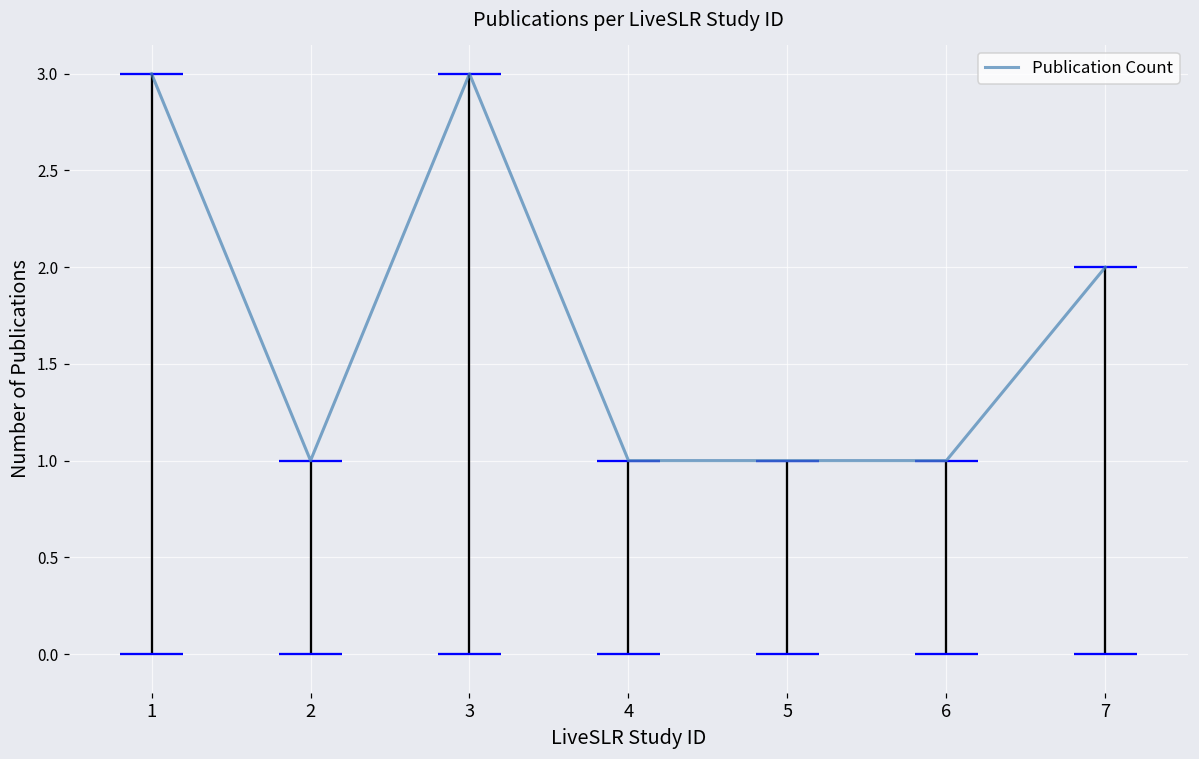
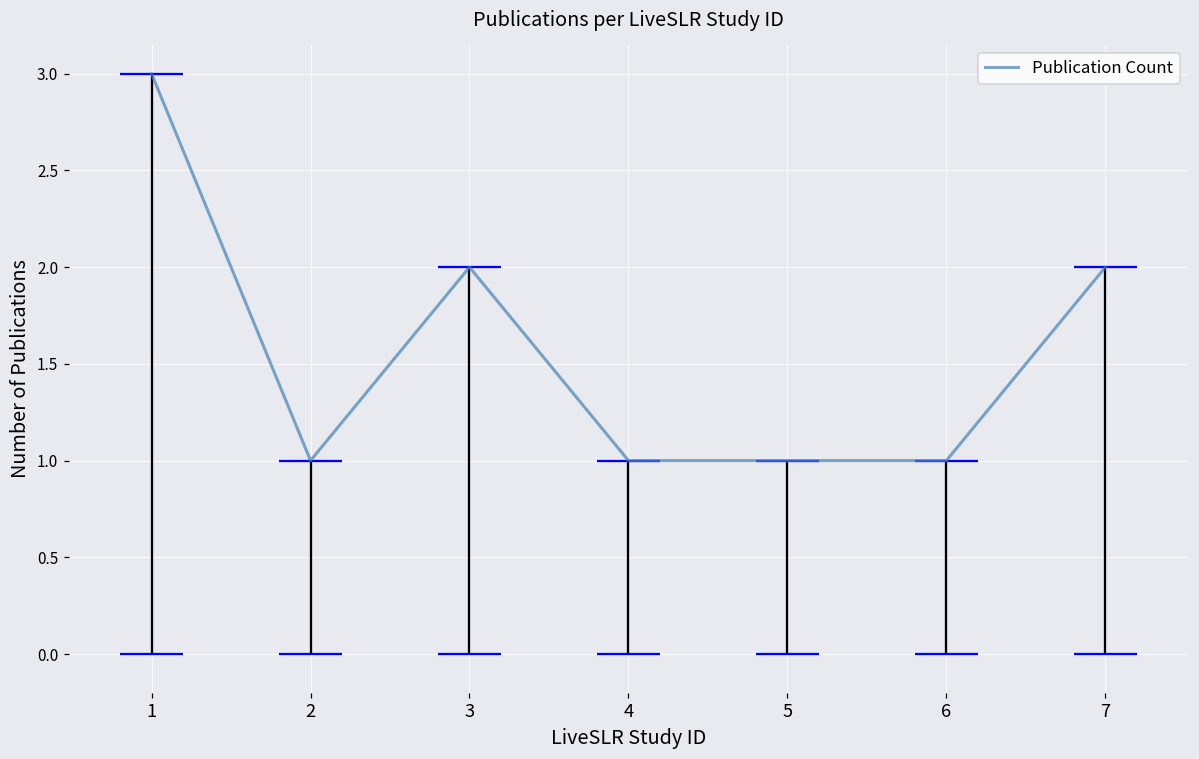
3: 3 -> 2
